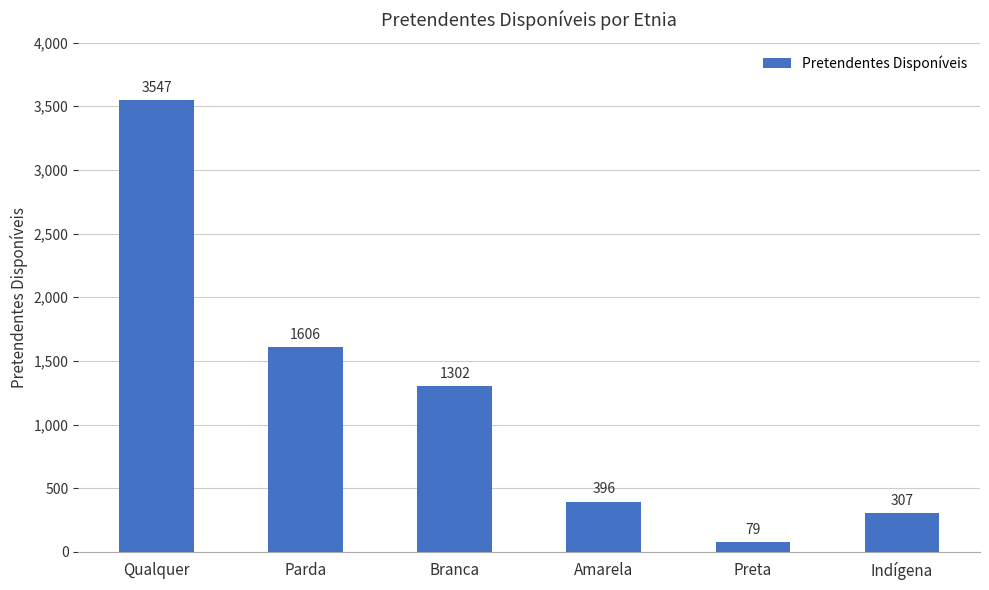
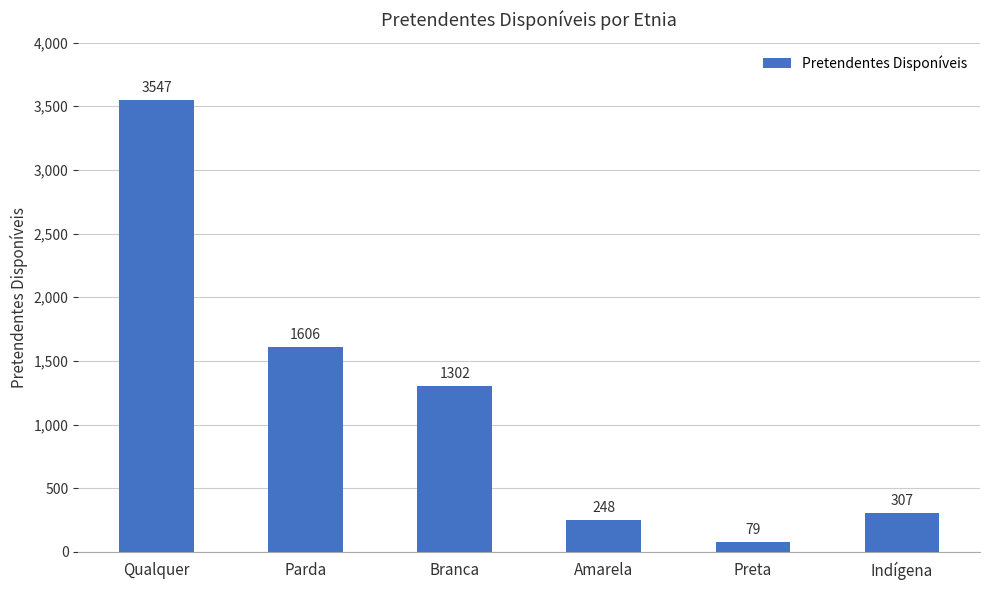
Amarela: 396 -> 248
